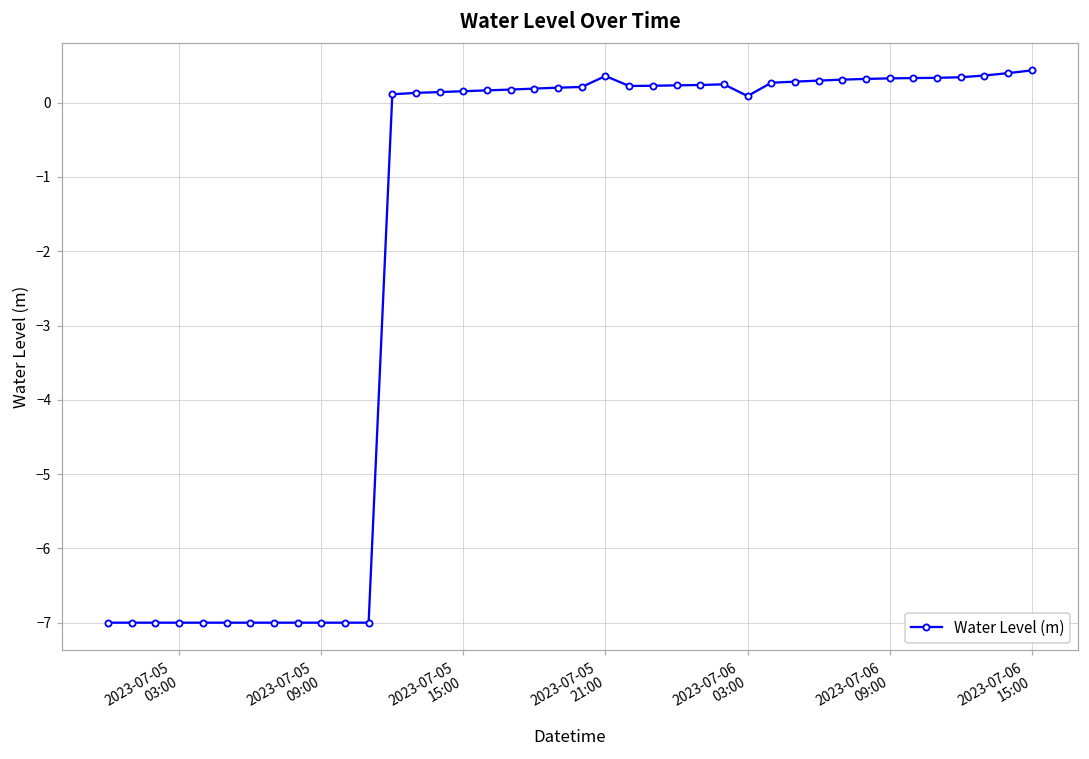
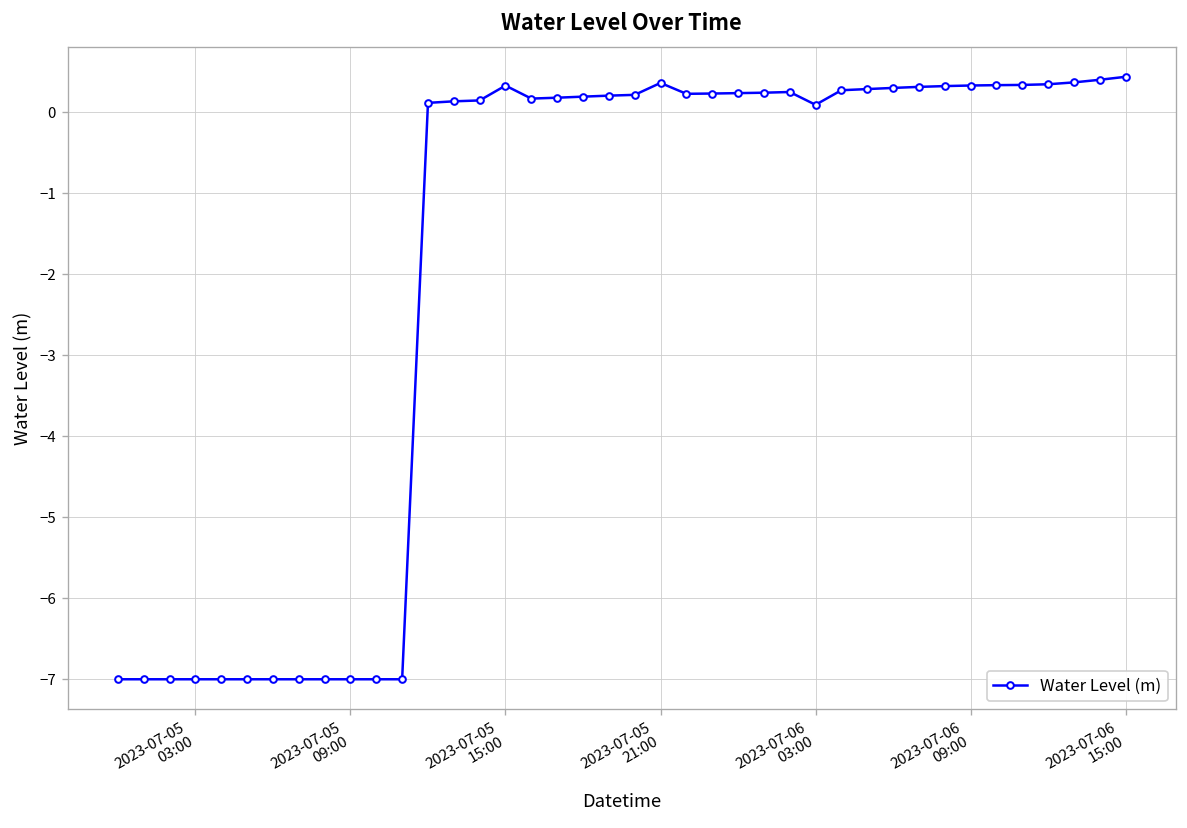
2023-07-05 15:00: 0.2 -> 0.3
